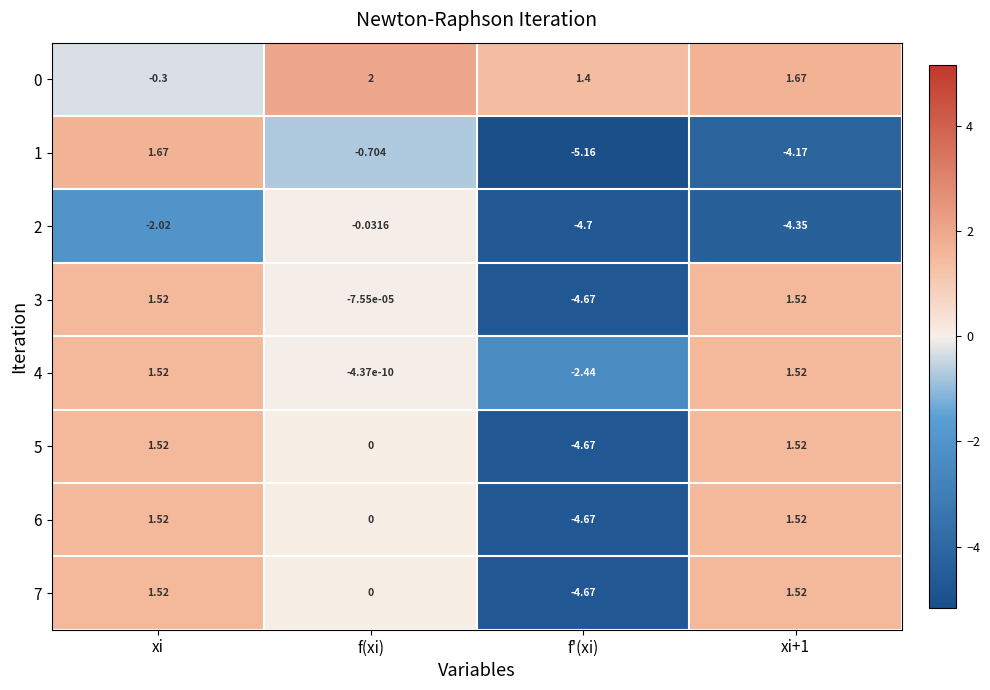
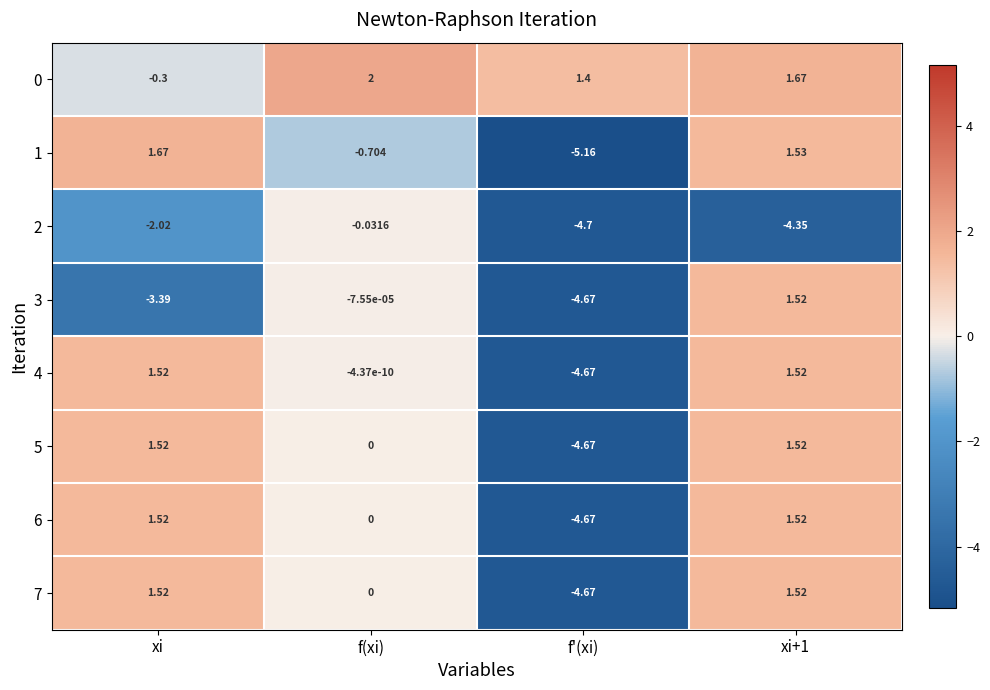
1, xi+1: -4.17 -> 1.53
3, xi: 1.52 -> -3.39
4, f'(xi): -2.44 -> -4.67
